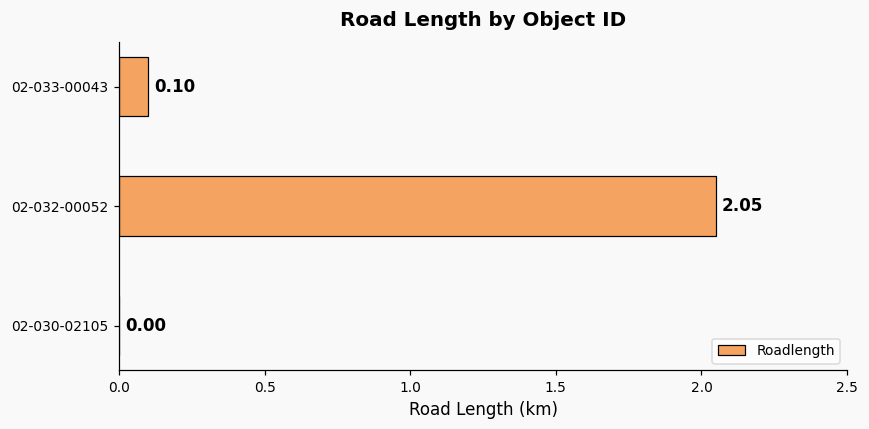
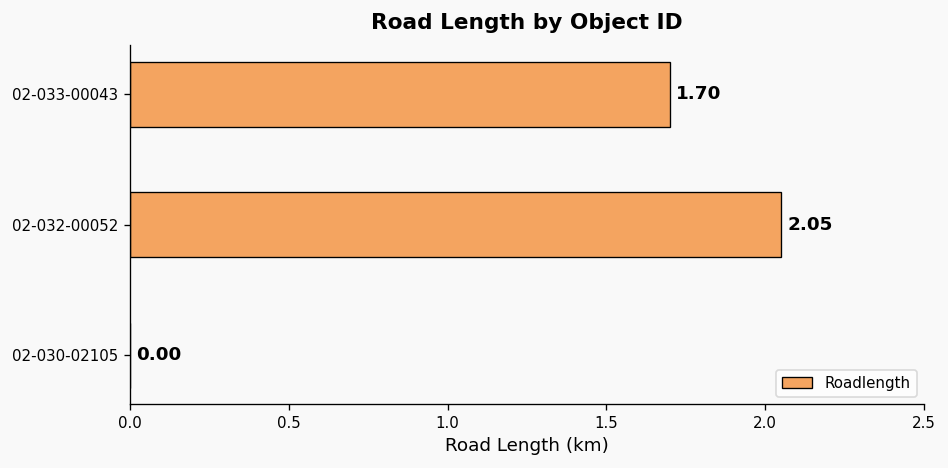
02-033-00043: 0.10 -> 1.70
